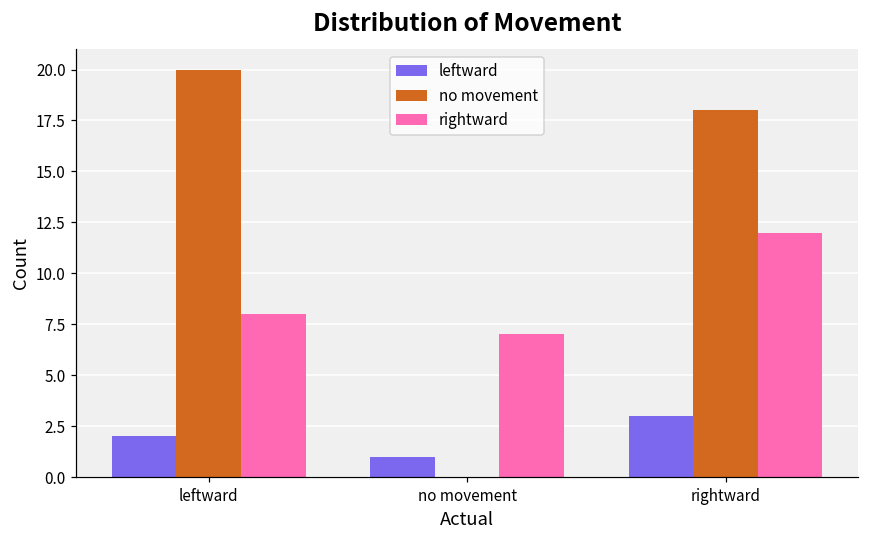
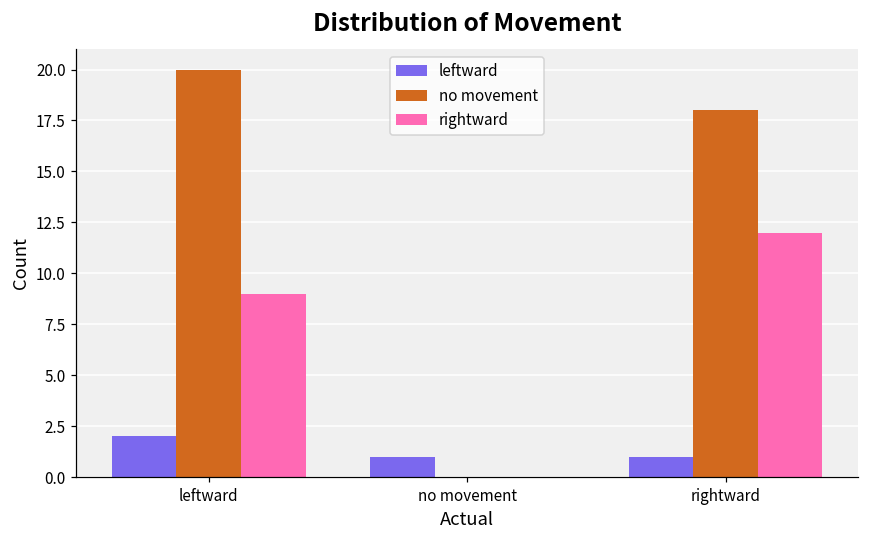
rightward, leftward: 8 -> 9
rightward, no movement: 7 -> 0
leftward, rightward: 3 -> 1
